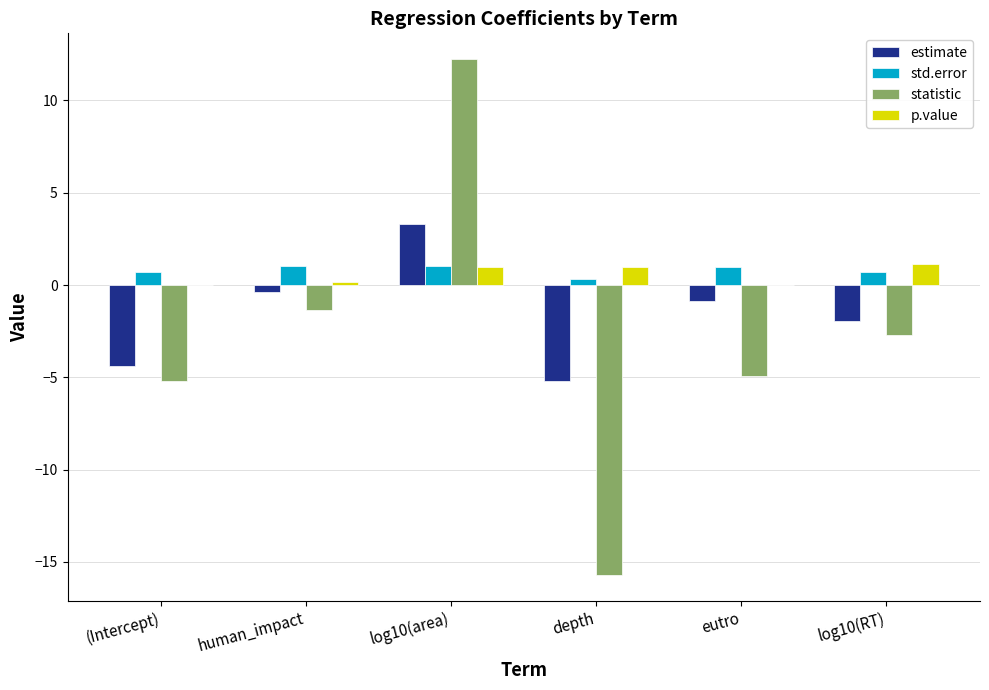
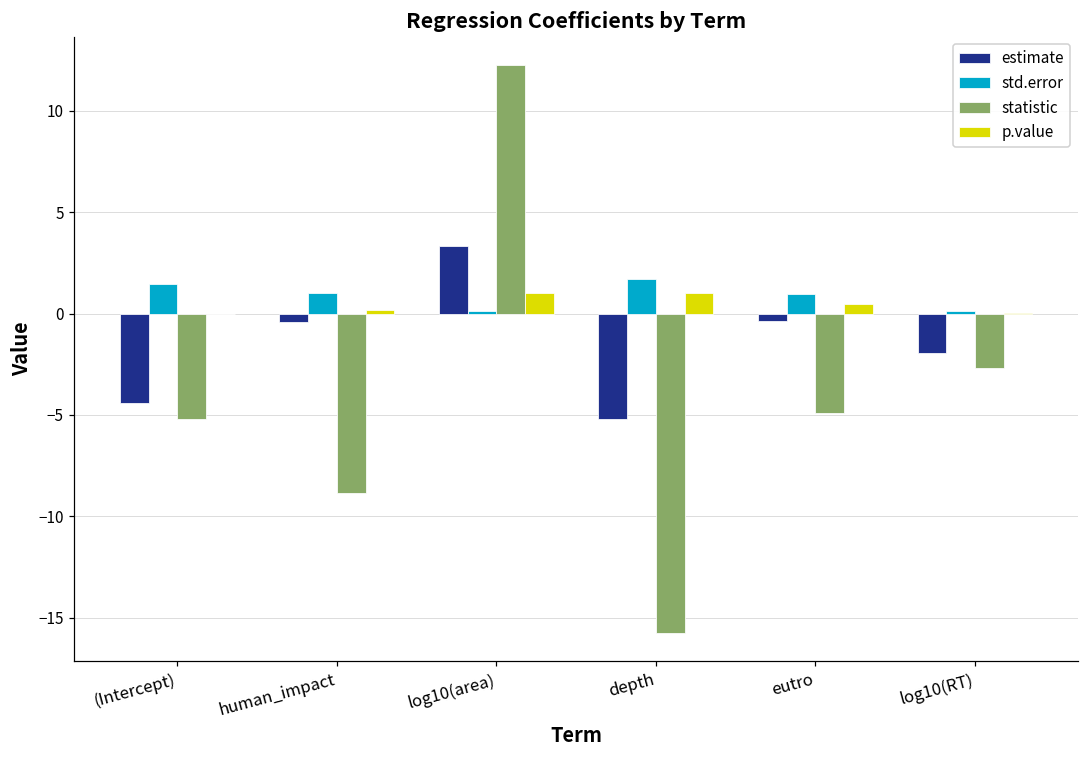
std.error, (Intercept): 0.7 -> 1.5
statistic, human_impact: -1.4 -> -8.8
std.error, log10(area): 1.0 -> 0.1
std.error, depth: 0.3 -> 1.7
estimate, eutro: -0.9 -> -0.4
p.value, eutro: 0.0 -> 0.5
std.error, log10(RT): 0.7 -> 0.1
p.value, log10(RT): 1.1 -> 0.0
